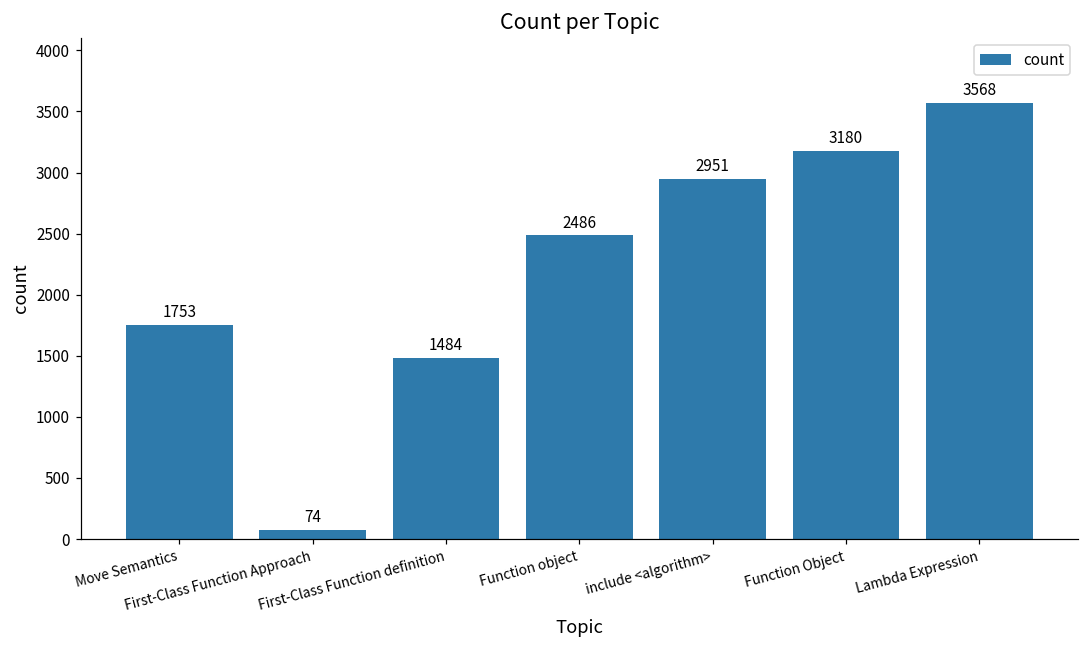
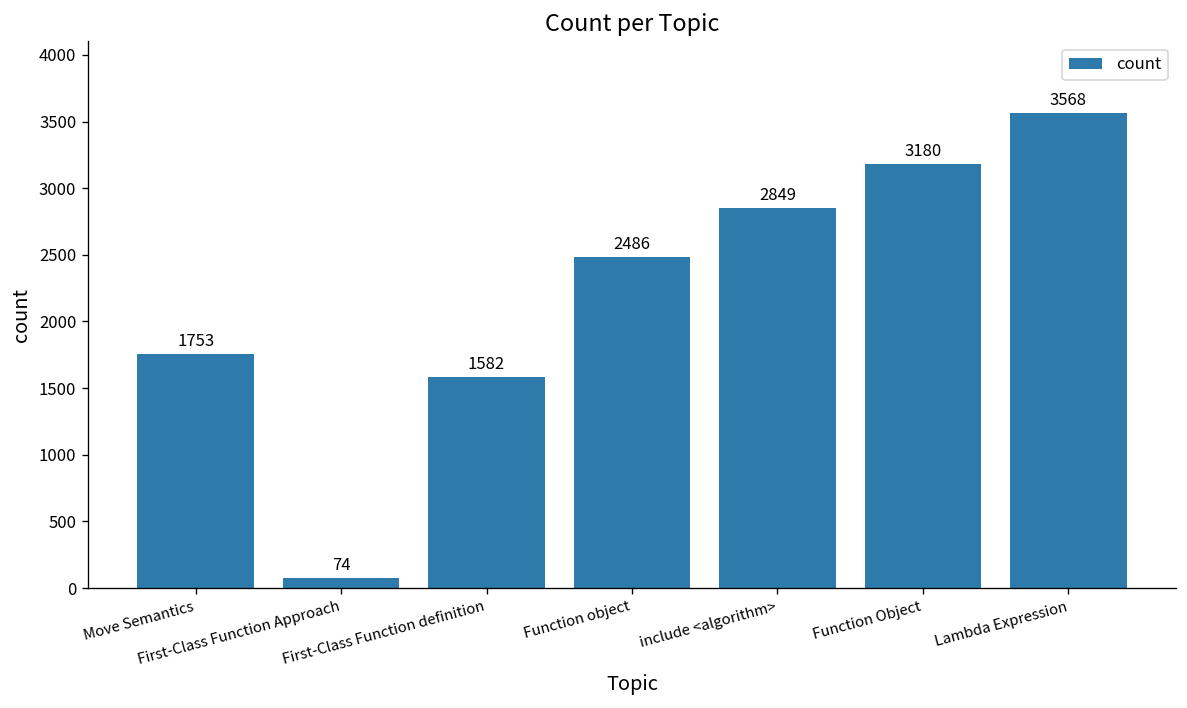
First-Class Function definition: 1484 -> 1582
include <algorithm>: 2951 -> 2849
